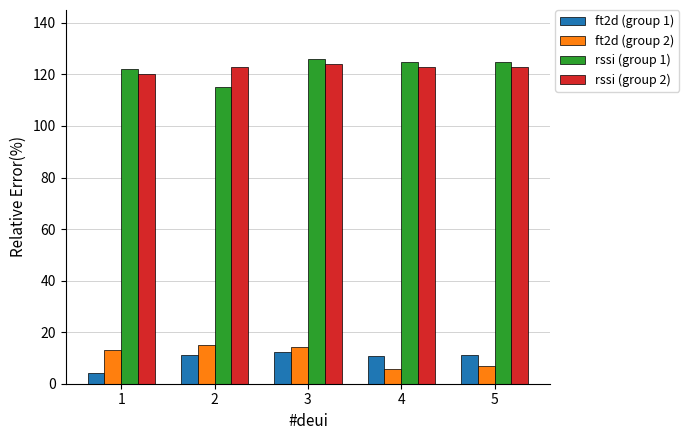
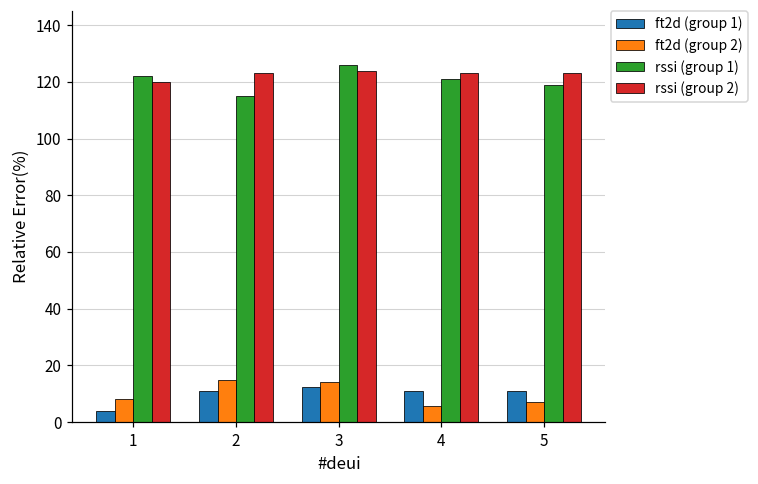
ft2d (group 2), 1: 13 -> 8
rssi (group 1), 4: 125 -> 121
rssi (group 1), 5: 125 -> 119
